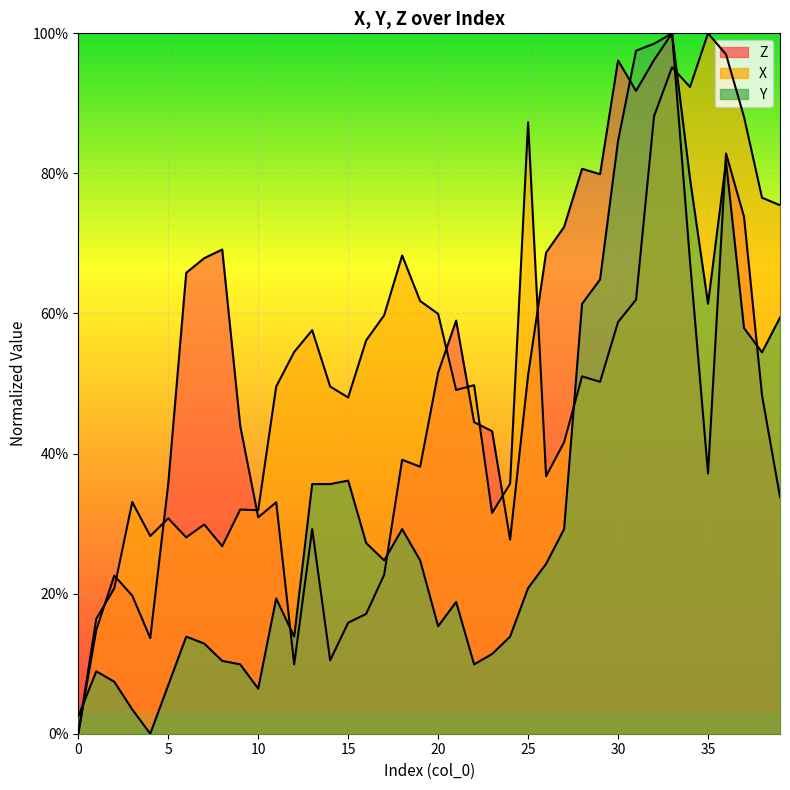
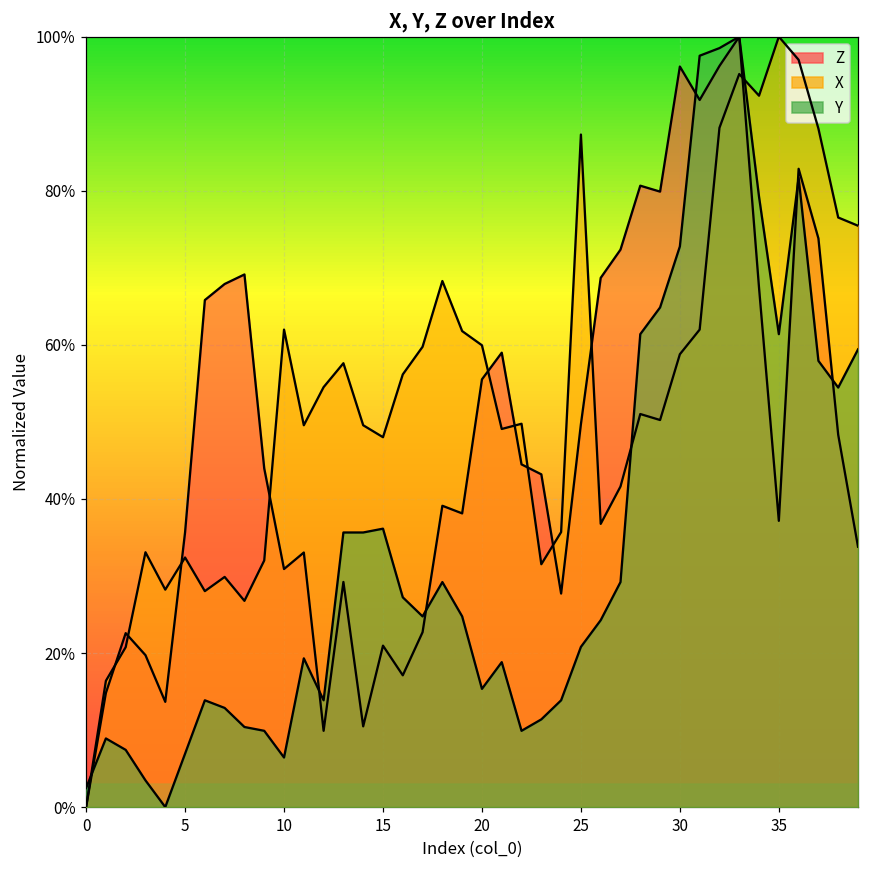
X, 5: 31% -> 32%
X, 10: 32% -> 62%
Z, 15: 16% -> 21%
Z, 20: 52% -> 56%
Z, 25: 51% -> 50%
Y, 30: 85% -> 73%
